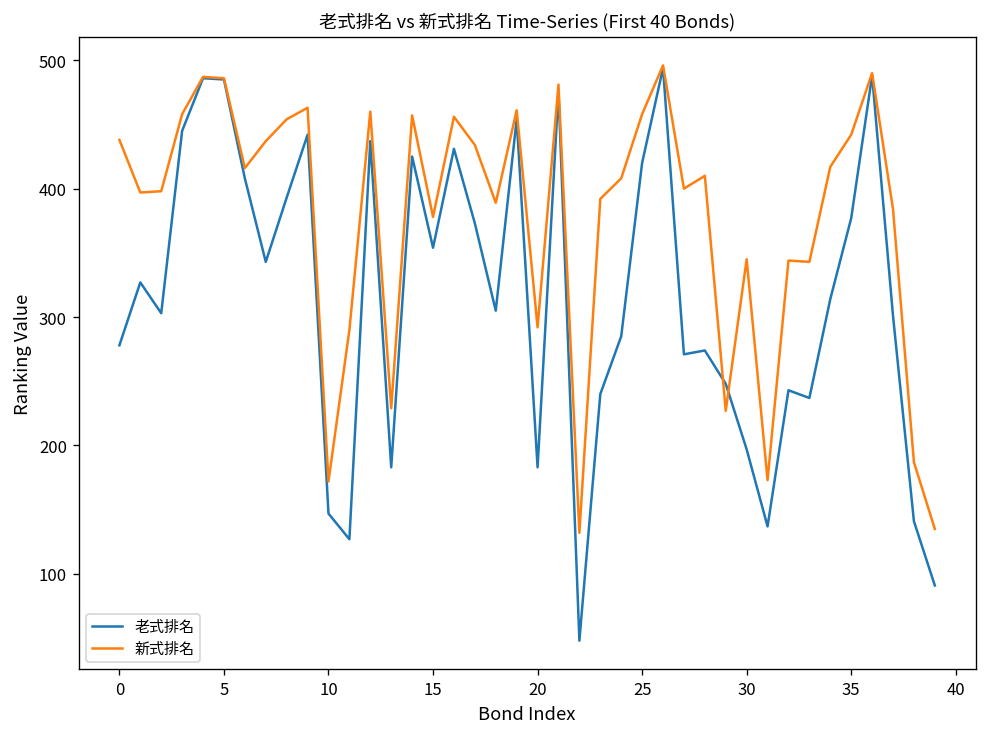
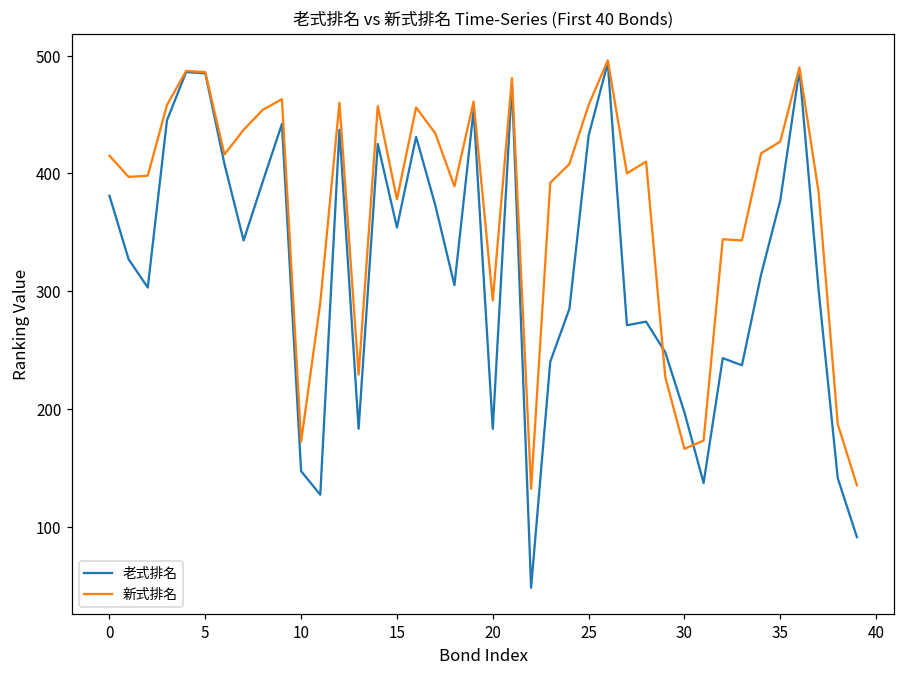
老式排名, 0: 278 -> 381
新式排名, 0: 438 -> 415
老式排名, 25: 420 -> 432
新式排名, 30: 345 -> 166
新式排名, 35: 442 -> 427
